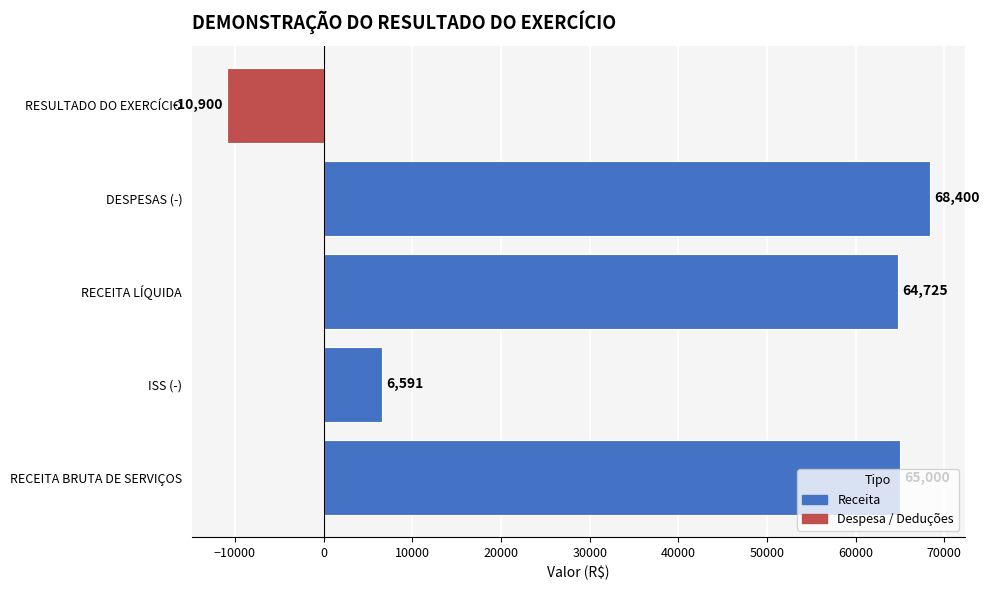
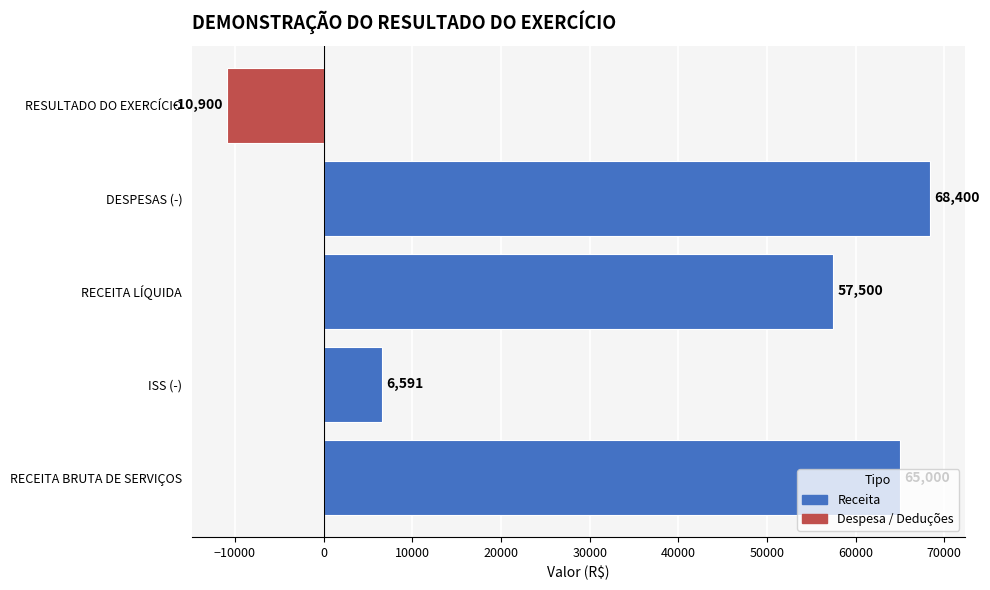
RECEITA LÍQUIDA: 64,725 -> 57,500
